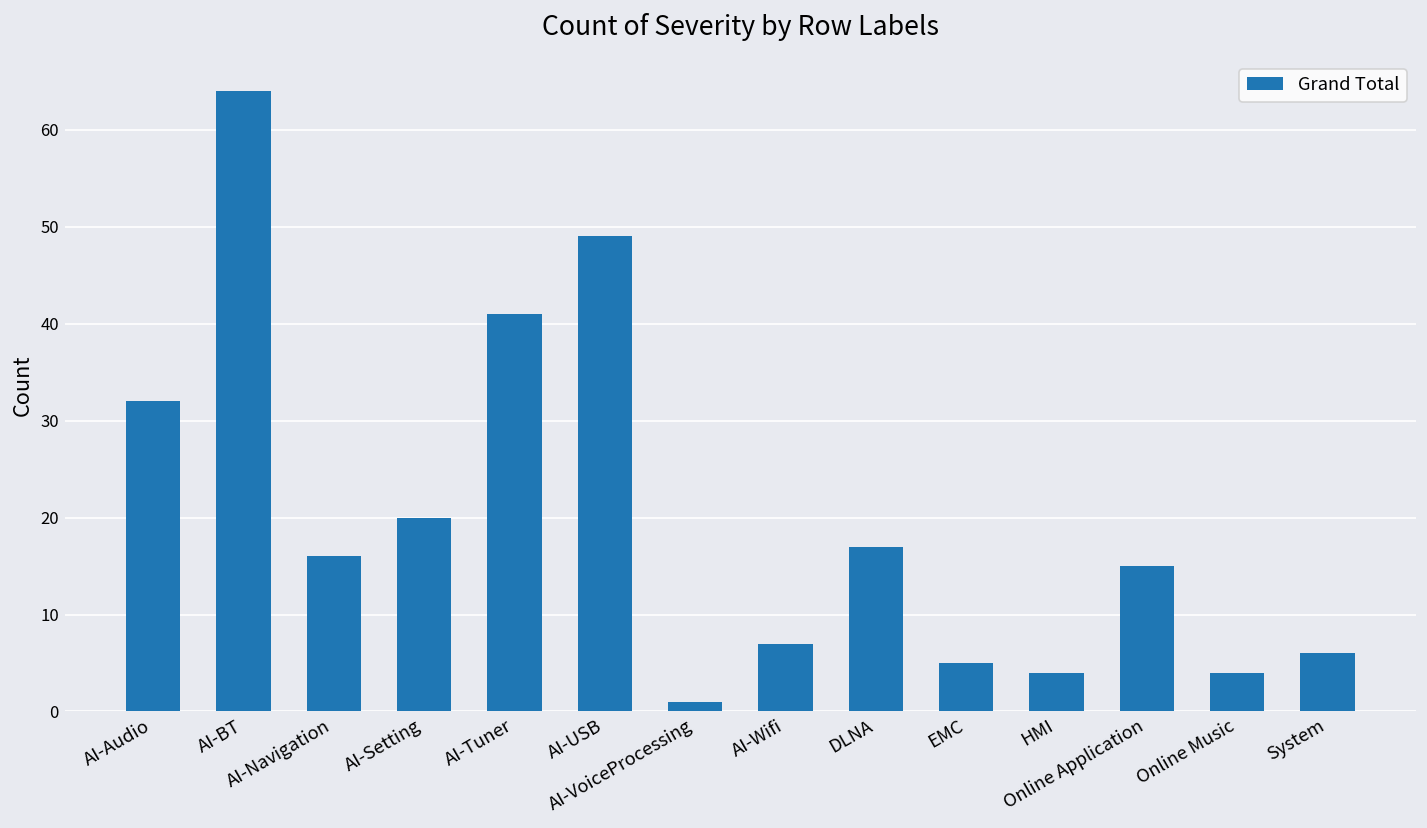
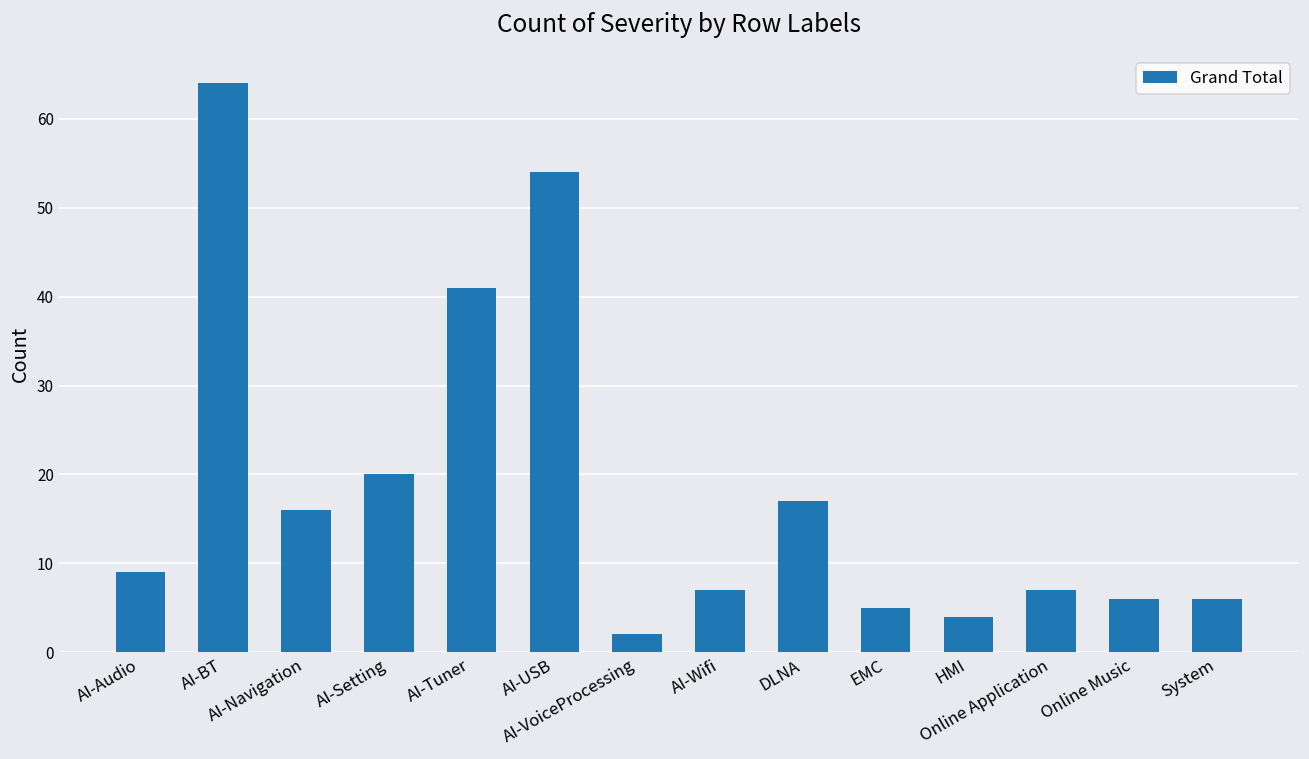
AI-Audio: 32 -> 9
AI-USB: 49 -> 54
AI-VoiceProcessing: 1 -> 2
Online Application: 15 -> 7
Online Music: 4 -> 6
